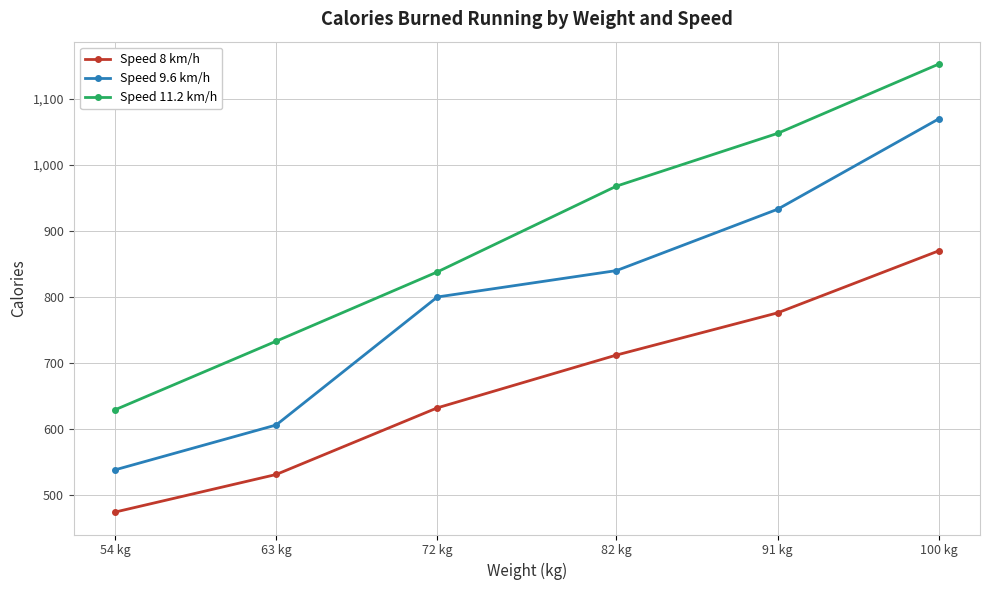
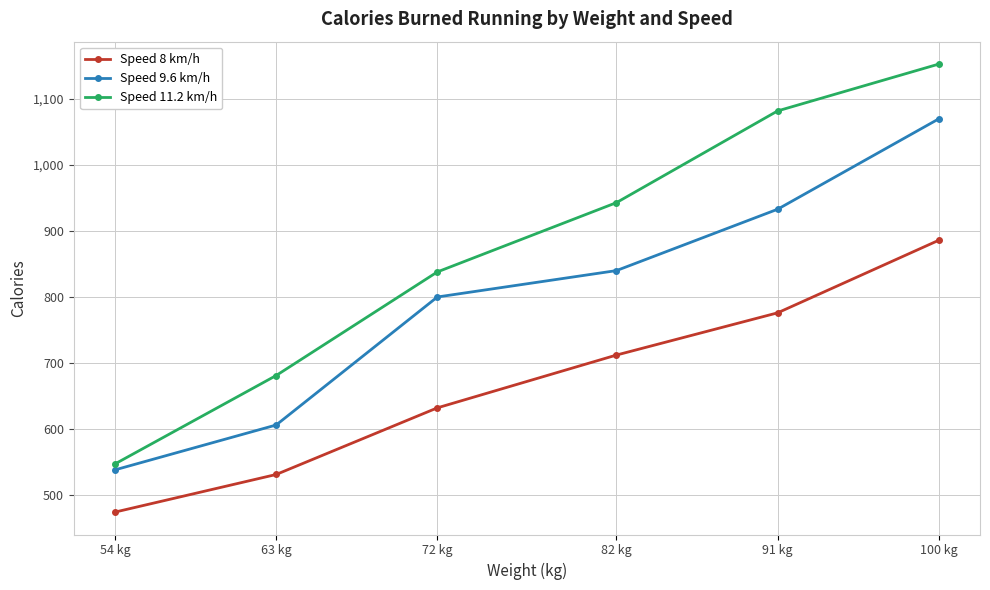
Speed 11.2 km/h, 54 kg: 630 -> 550
Speed 11.2 km/h, 63 kg: 730 -> 680
Speed 11.2 km/h, 82 kg: 970 -> 940
Speed 11.2 km/h, 91 kg: 1,050 -> 1,080
Speed 8 km/h, 100 kg: 870 -> 890
